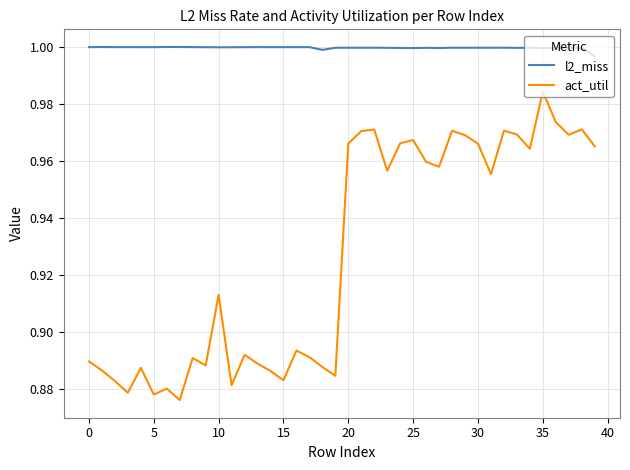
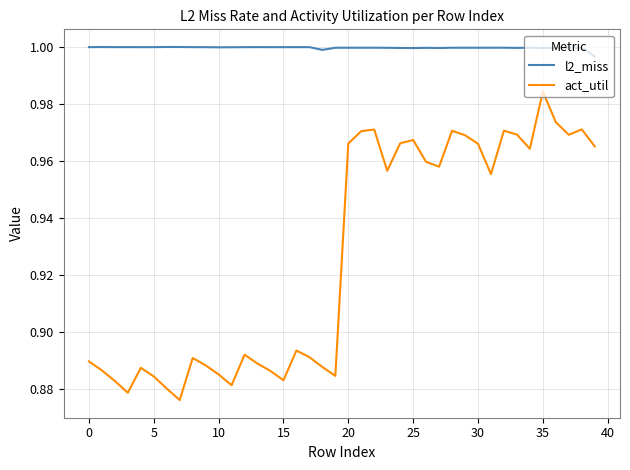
act_util, 5: 0.878 -> 0.884
act_util, 10: 0.913 -> 0.885
